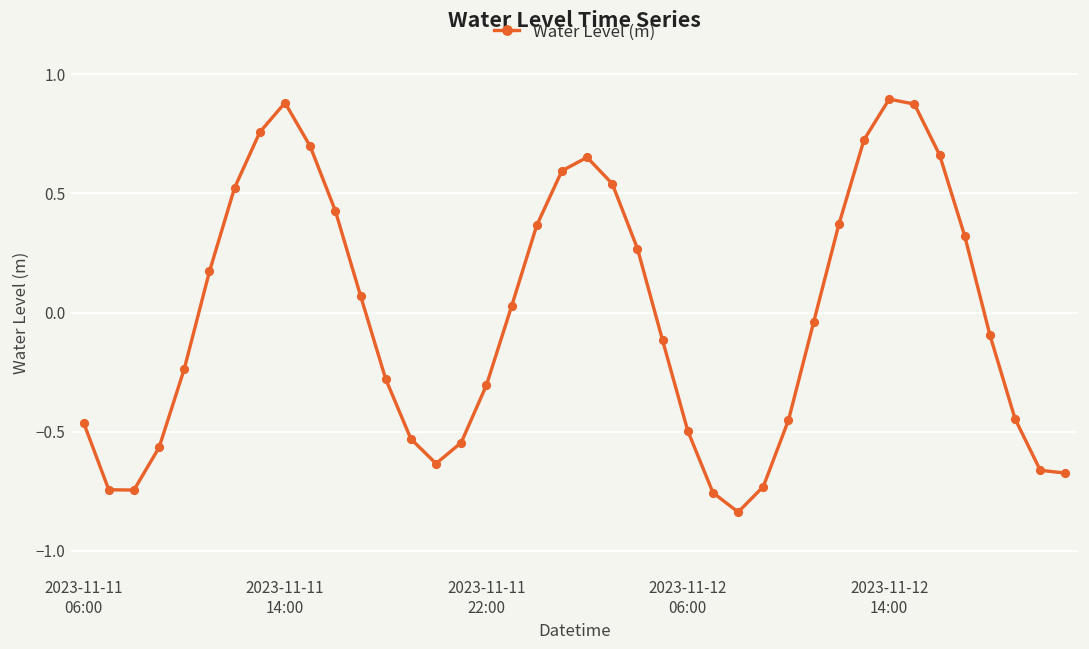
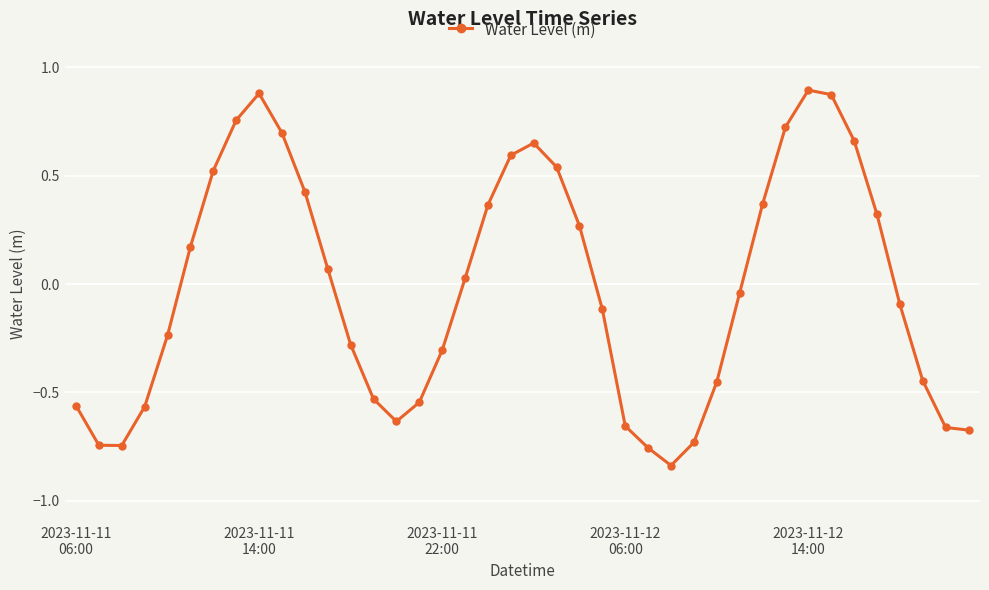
2023-11-11 06:00: -0.46 -> -0.56
2023-11-12 06:00: -0.50 -> -0.66
